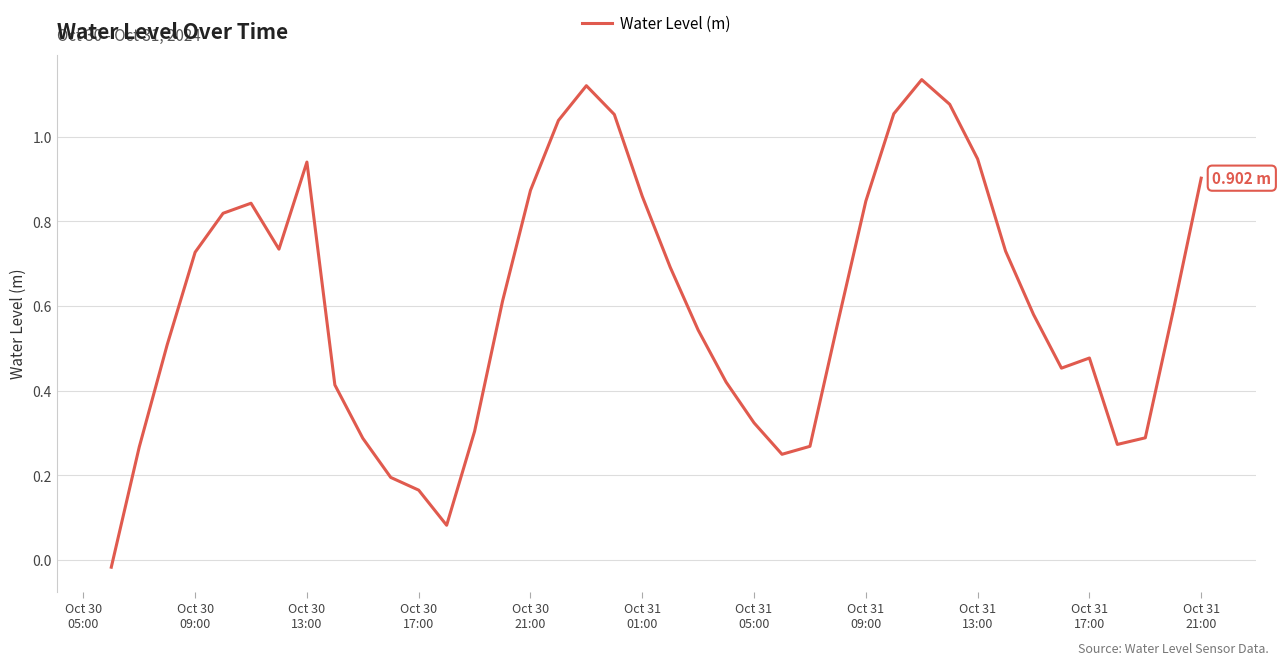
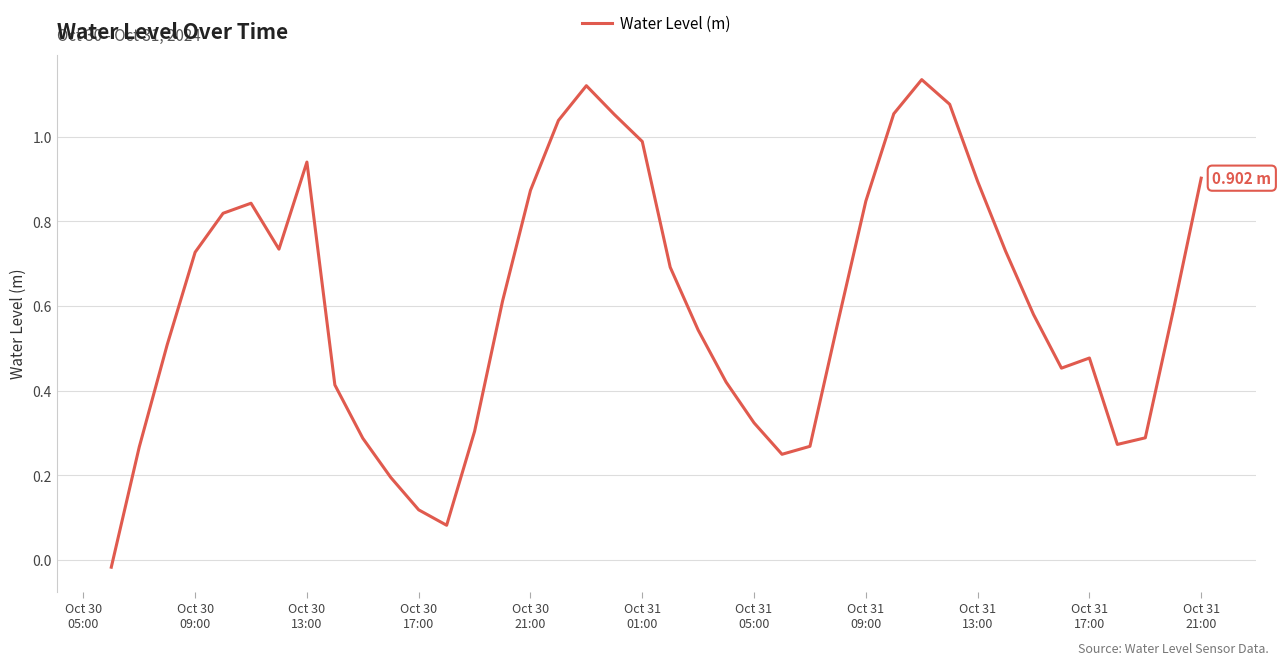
Oct 30 17:00: 0.16 -> 0.12
Oct 31 01:00: 0.86 -> 0.99
Oct 31 13:00: 0.95 -> 0.89
